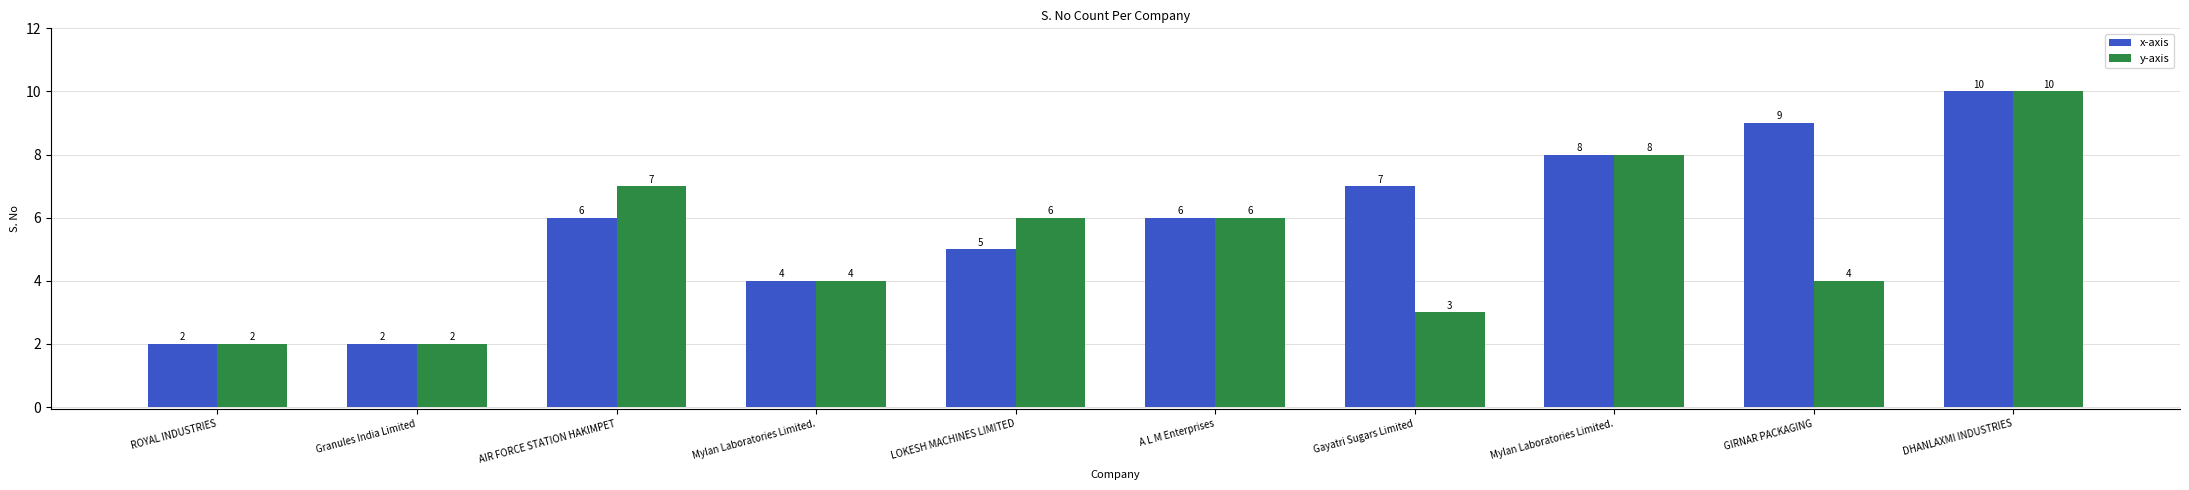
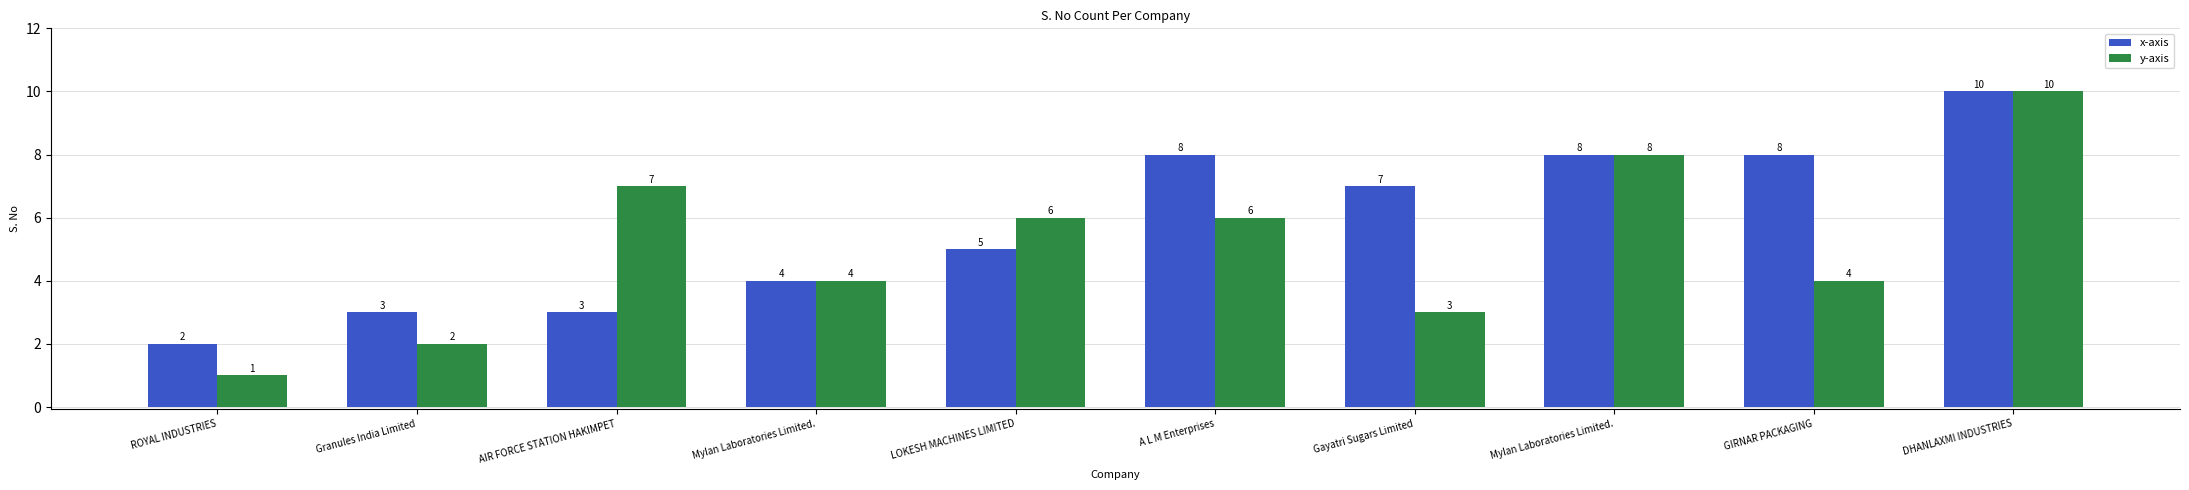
y-axis, ROYAL INDUSTRIES: 2 -> 1
x-axis, Granules India Limited: 2 -> 3
x-axis, AIR FORCE STATION HAKIMPET: 6 -> 3
x-axis, A L M Enterprises: 6 -> 8
x-axis, GIRNAR PACKAGING: 9 -> 8
